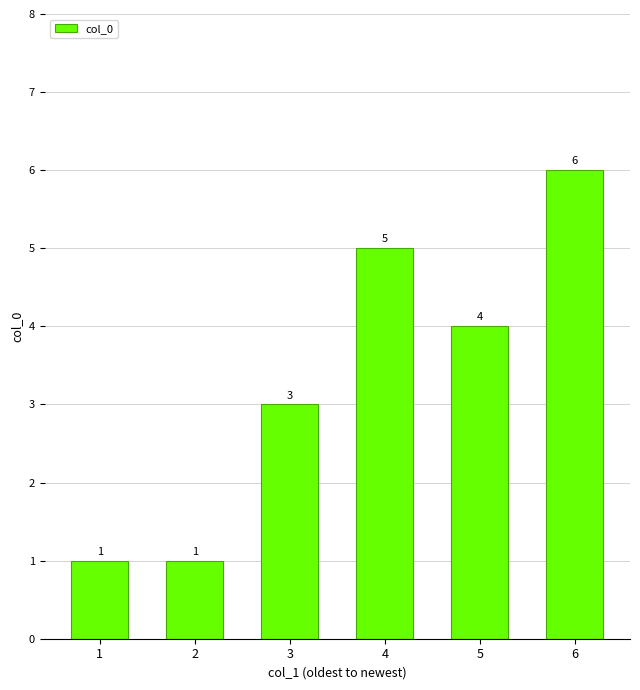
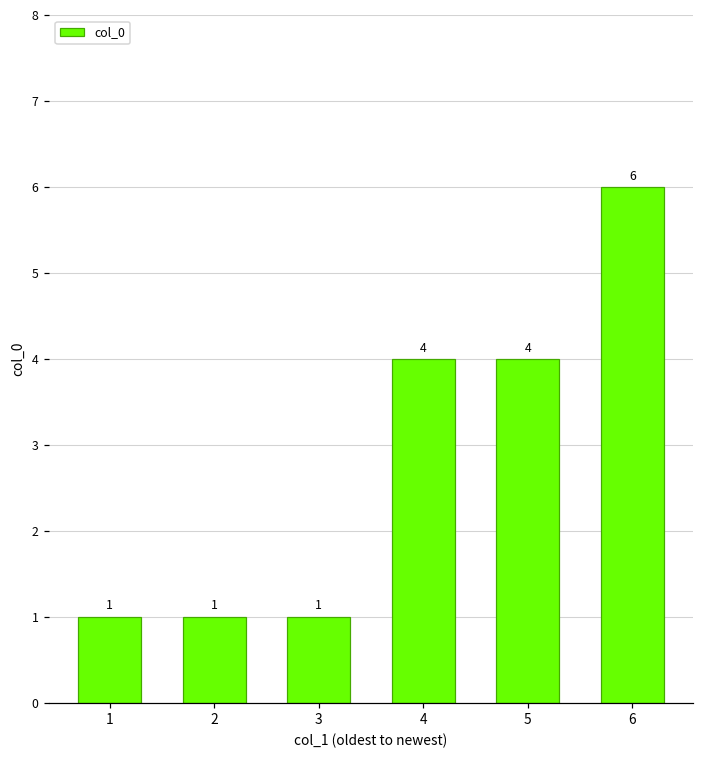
3: 3 -> 1
4: 5 -> 4
